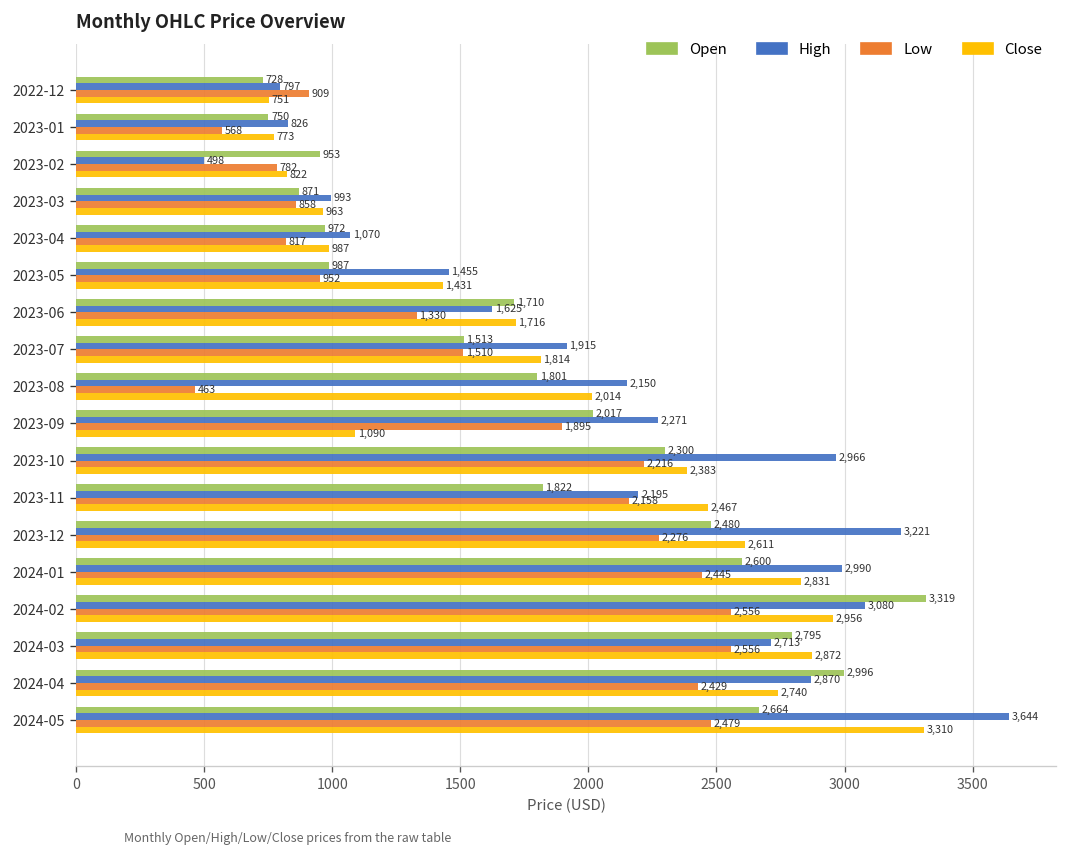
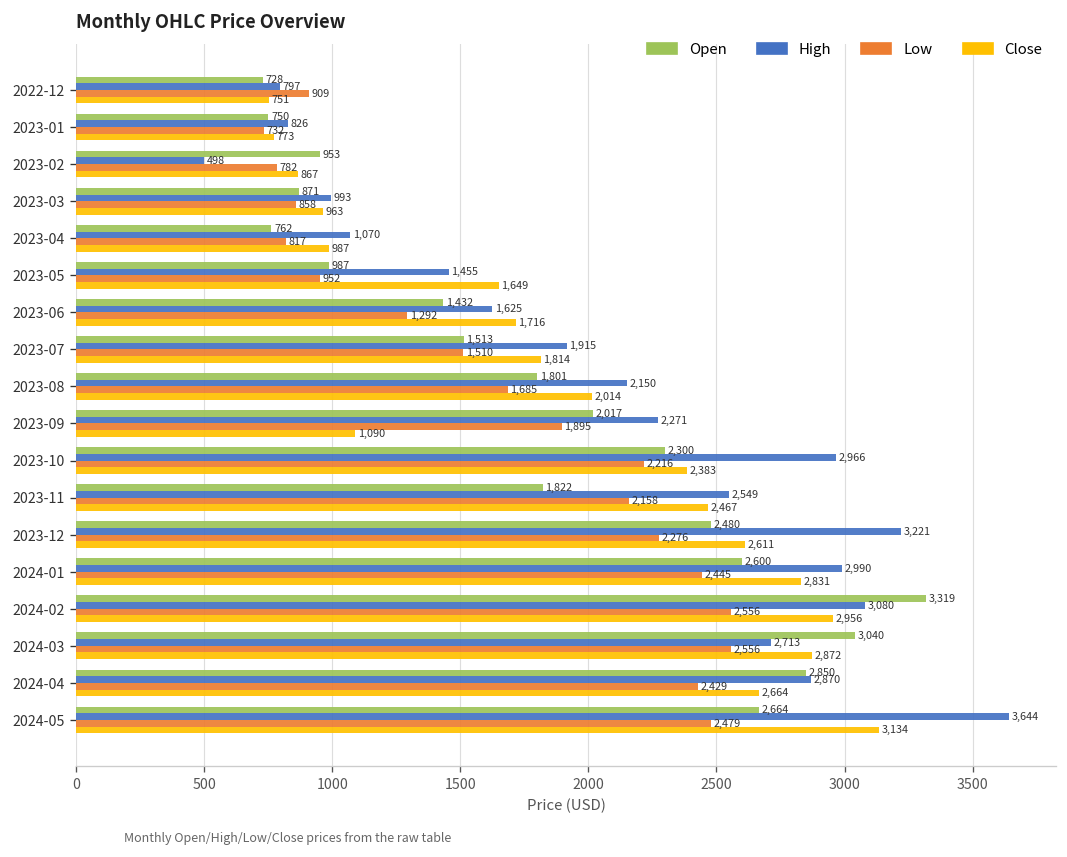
Low, 2023-01: 568 -> 732
Close, 2023-02: 822 -> 867
Open, 2023-04: 972 -> 762
Close, 2023-05: 1,431 -> 1,649
Open, 2023-06: 1,710 -> 1,432
Low, 2023-06: 1,330 -> 1,292
Low, 2023-08: 463 -> 1,685
High, 2023-11: 2,195 -> 2,549
Open, 2024-03: 2,795 -> 3,040
Open, 2024-04: 2,996 -> 2,850
Close, 2024-04: 2,740 -> 2,664
Close, 2024-05: 3,310 -> 3,134
